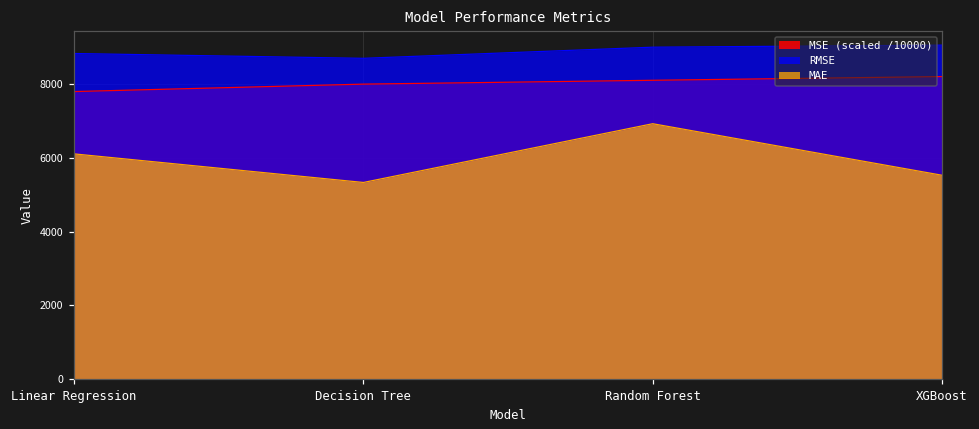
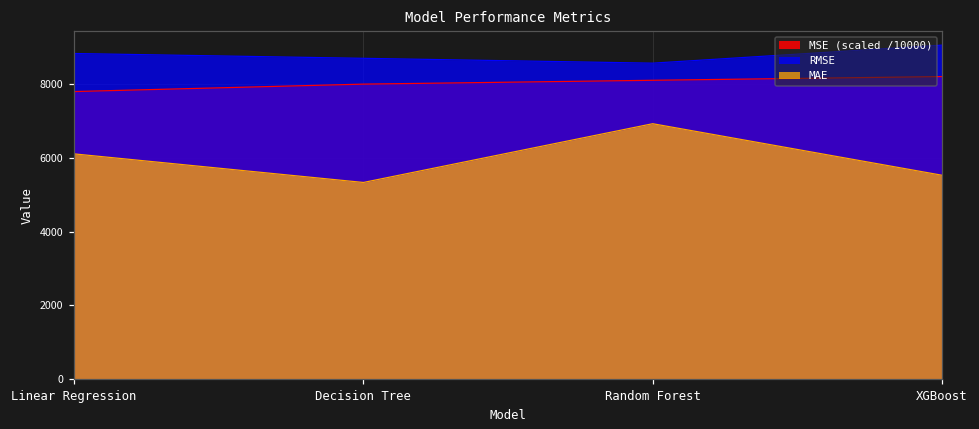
RMSE, Random Forest: 9000 -> 8600
